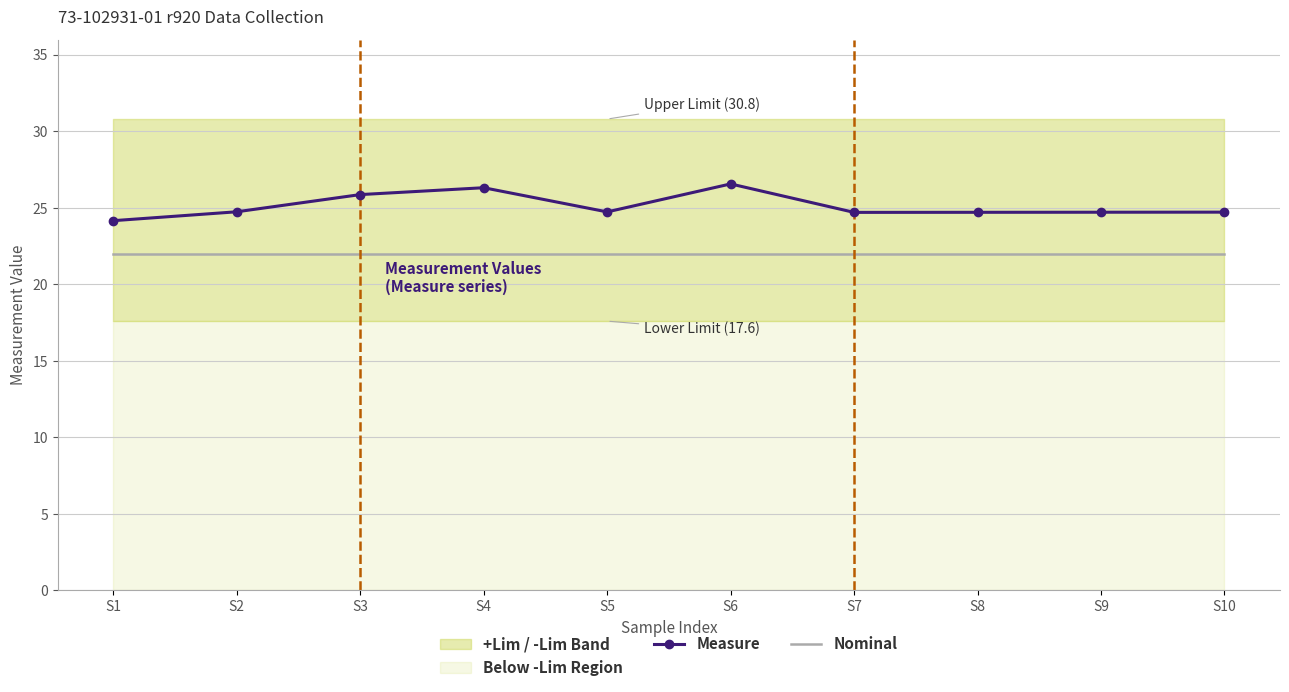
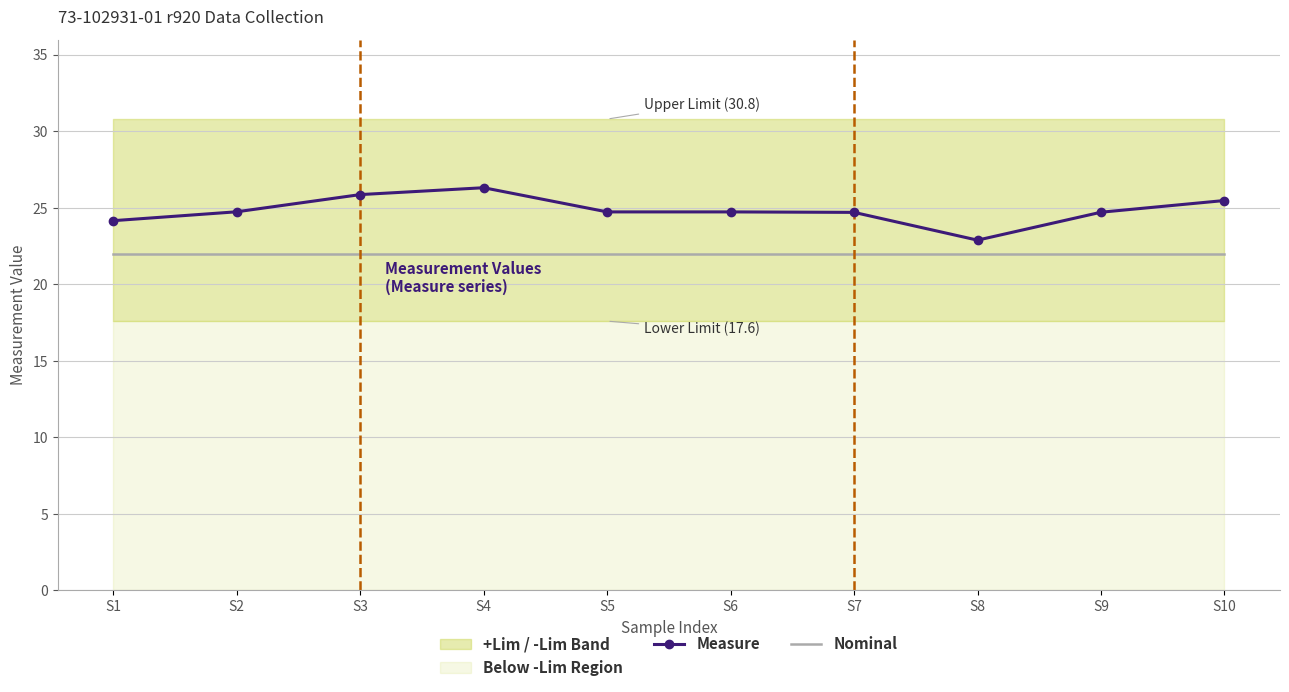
Measure, S6: 26.6 -> 24.7
Measure, S8: 24.7 -> 22.9
Measure, S10: 24.7 -> 25.5
